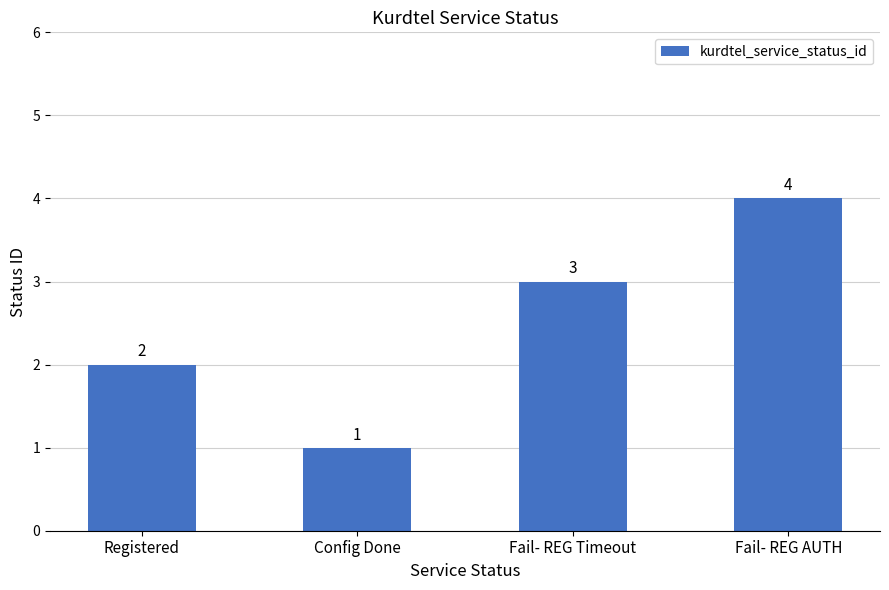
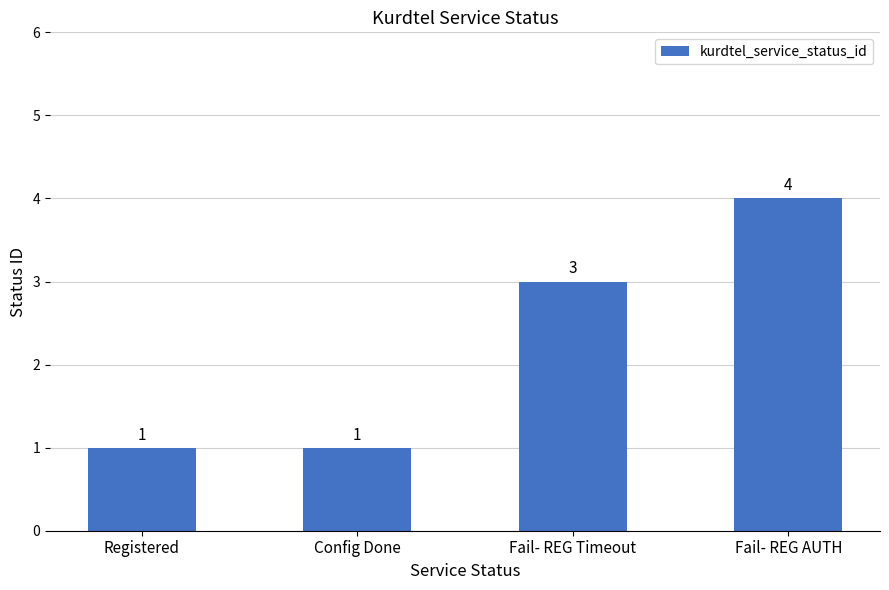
Registered: 2 -> 1
